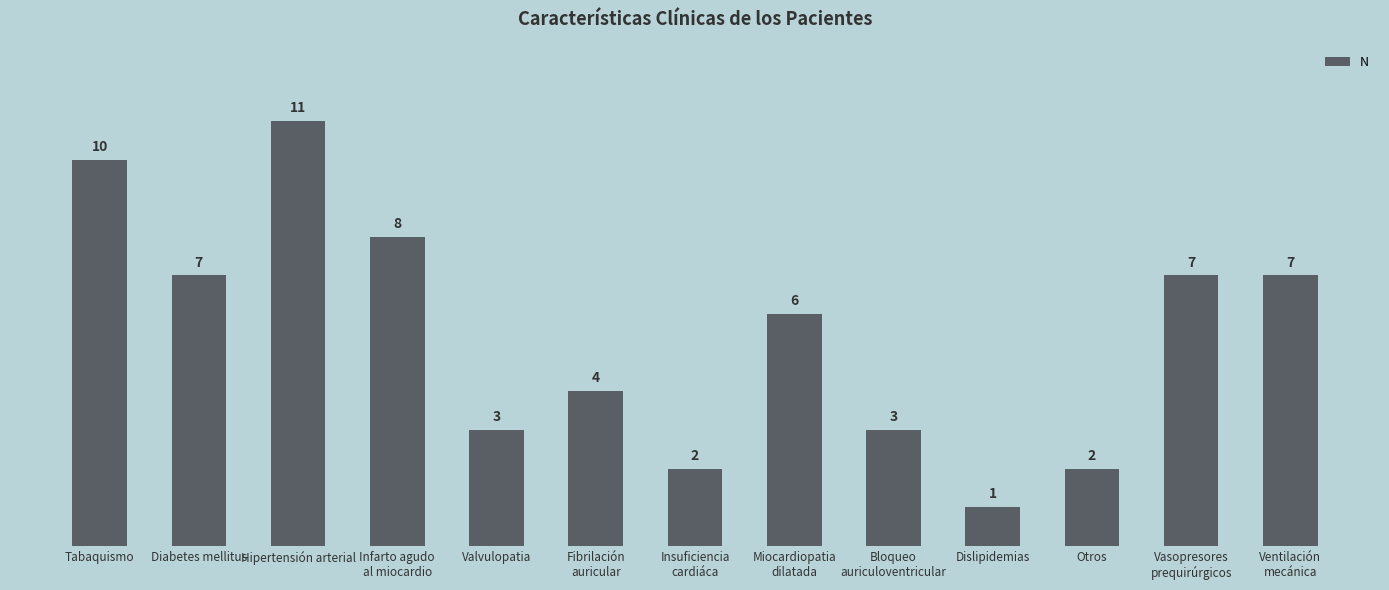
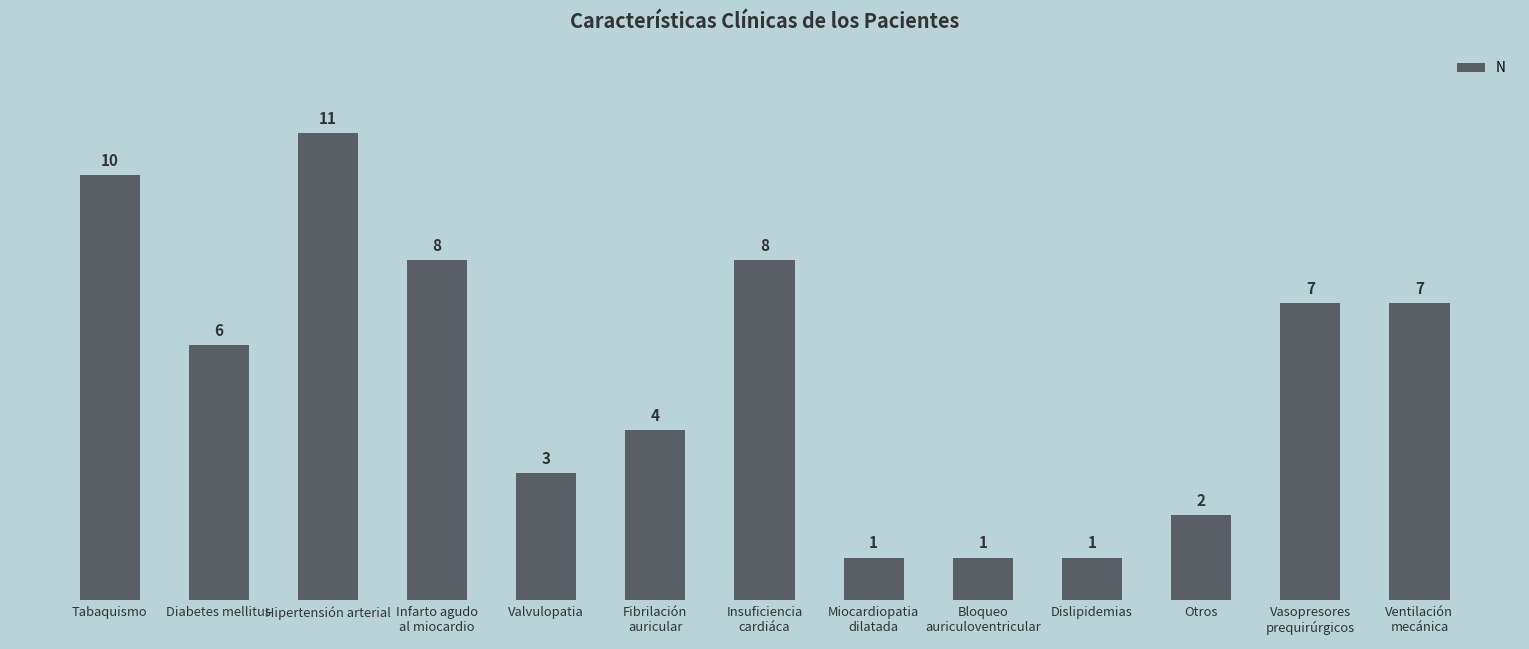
Diabetes mellitus: 7 -> 6
Insuficiencia cardiáca: 2 -> 8
Miocardiopatia dilatada: 6 -> 1
Bloqueo auriculoventricular: 3 -> 1
